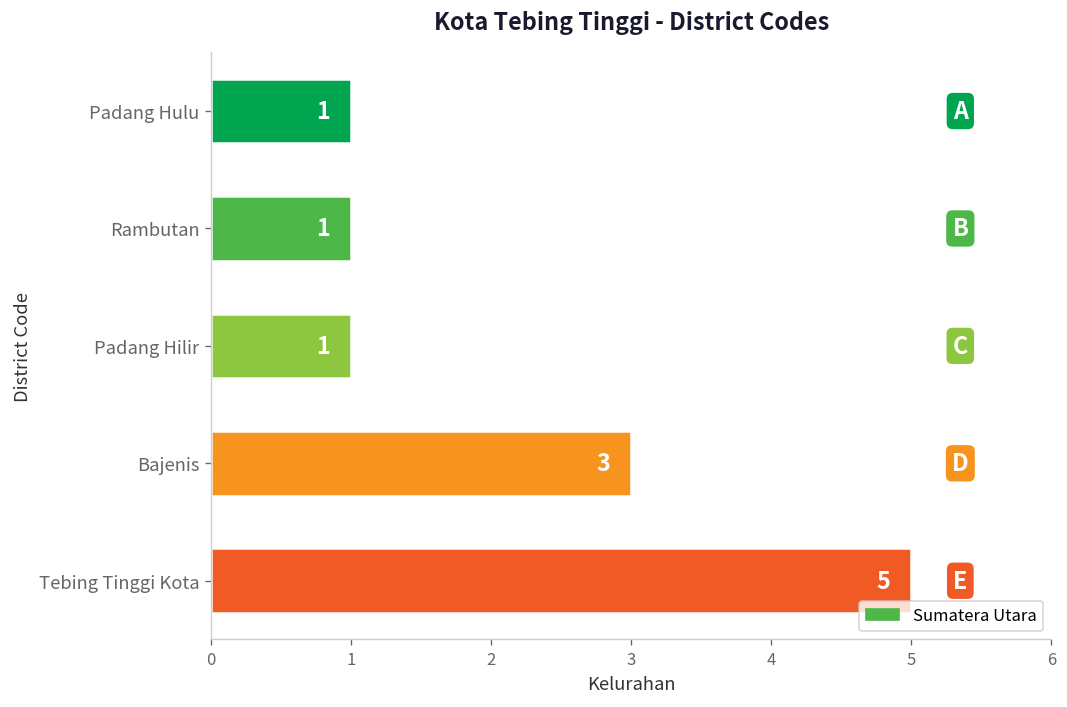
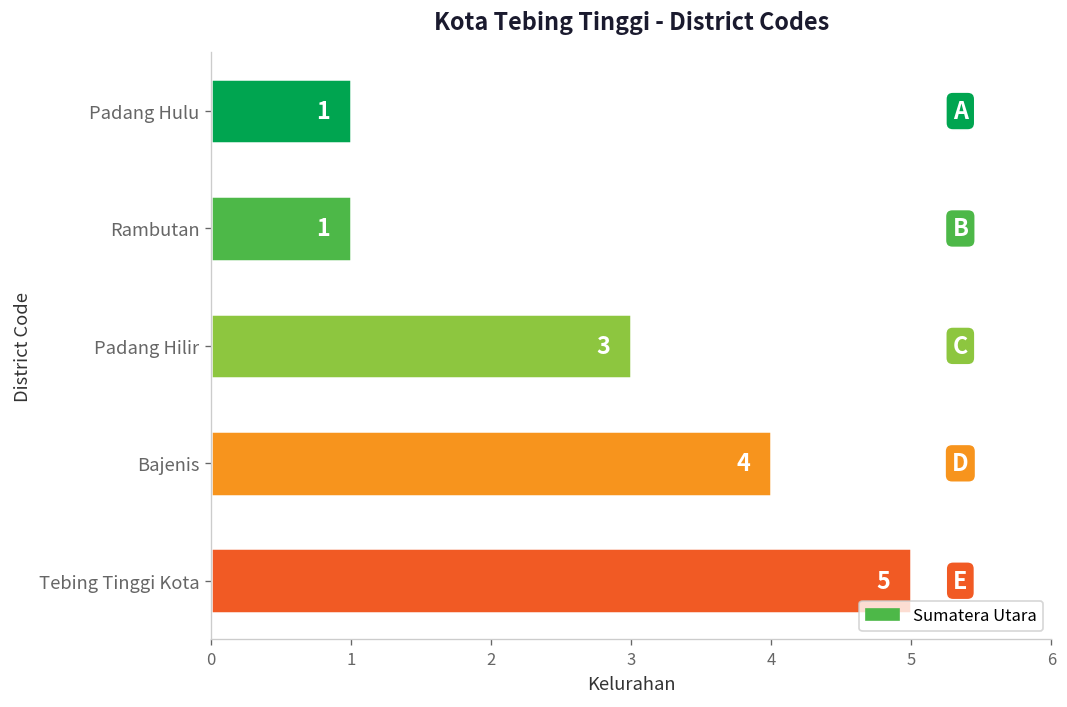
Padang Hilir: 1 -> 3
Bajenis: 3 -> 4
